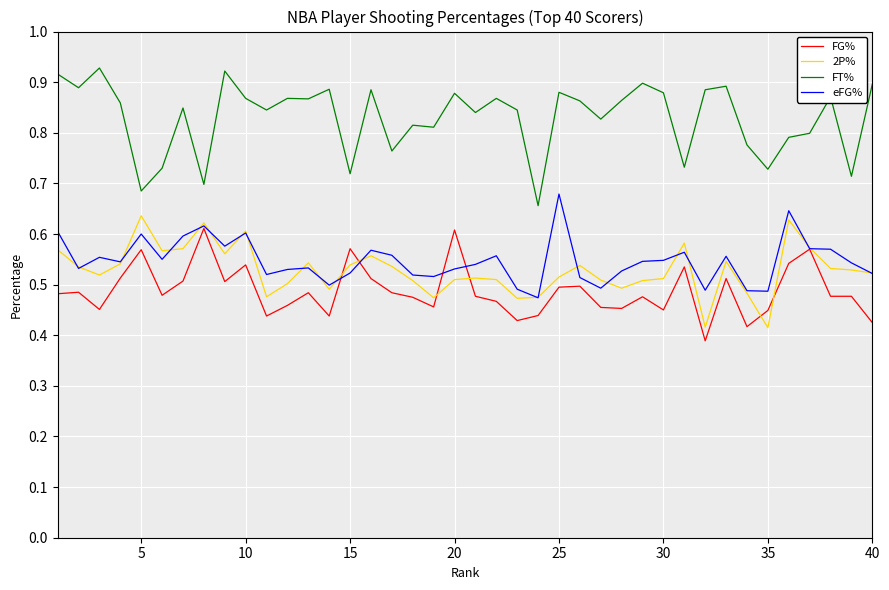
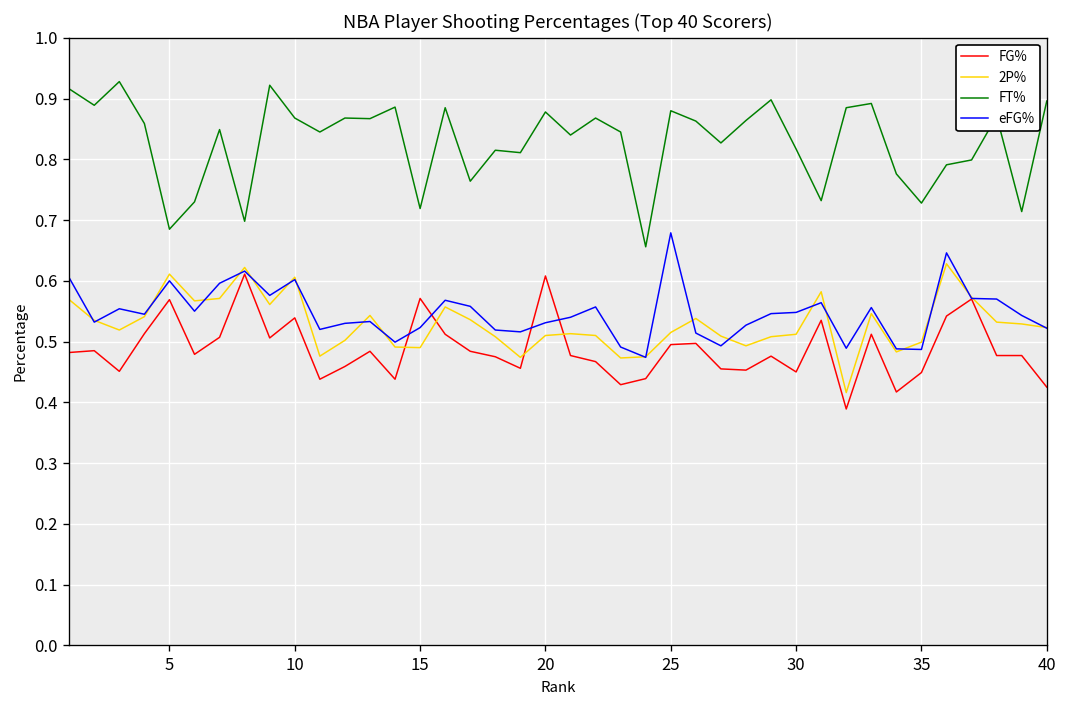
2P%, 5: 0.64 -> 0.61
2P%, 15: 0.54 -> 0.49
FT%, 30: 0.88 -> 0.82
2P%, 35: 0.42 -> 0.50
